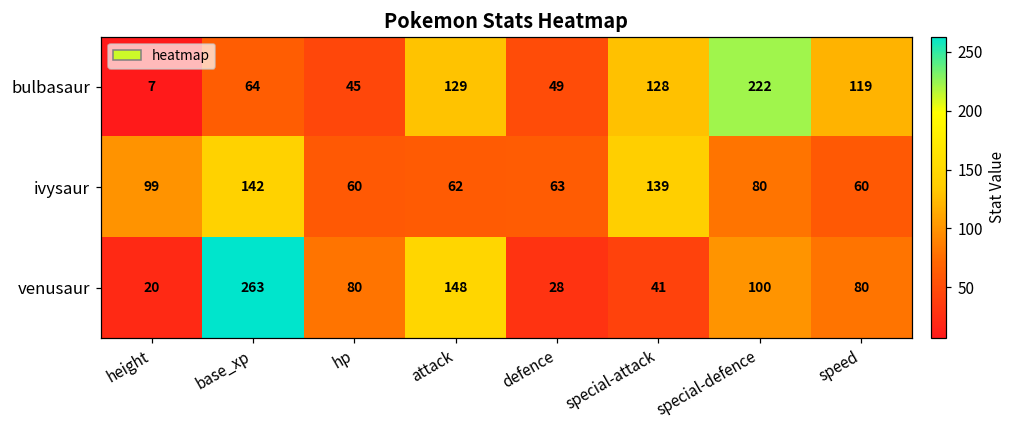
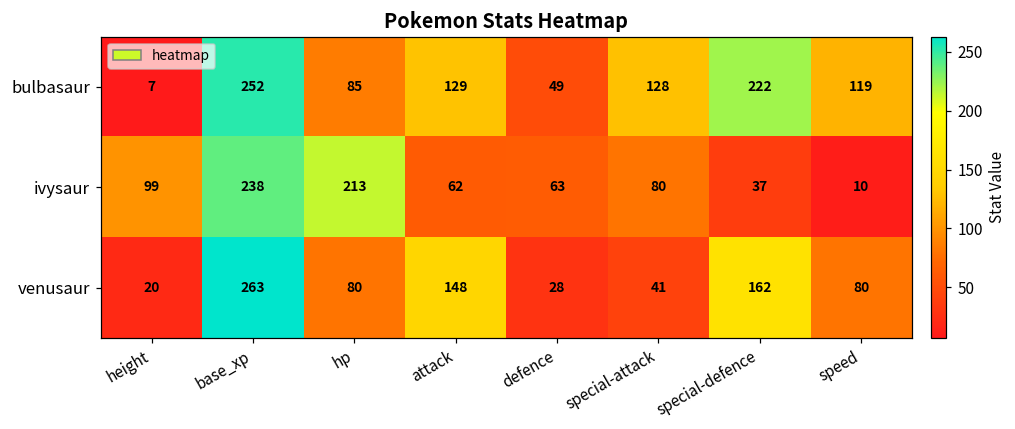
bulbasaur, base_xp: 64 -> 252
bulbasaur, hp: 45 -> 85
ivysaur, base_xp: 142 -> 238
ivysaur, hp: 60 -> 213
ivysaur, special-attack: 139 -> 80
ivysaur, special-defence: 80 -> 37
ivysaur, speed: 60 -> 10
venusaur, special-defence: 100 -> 162
